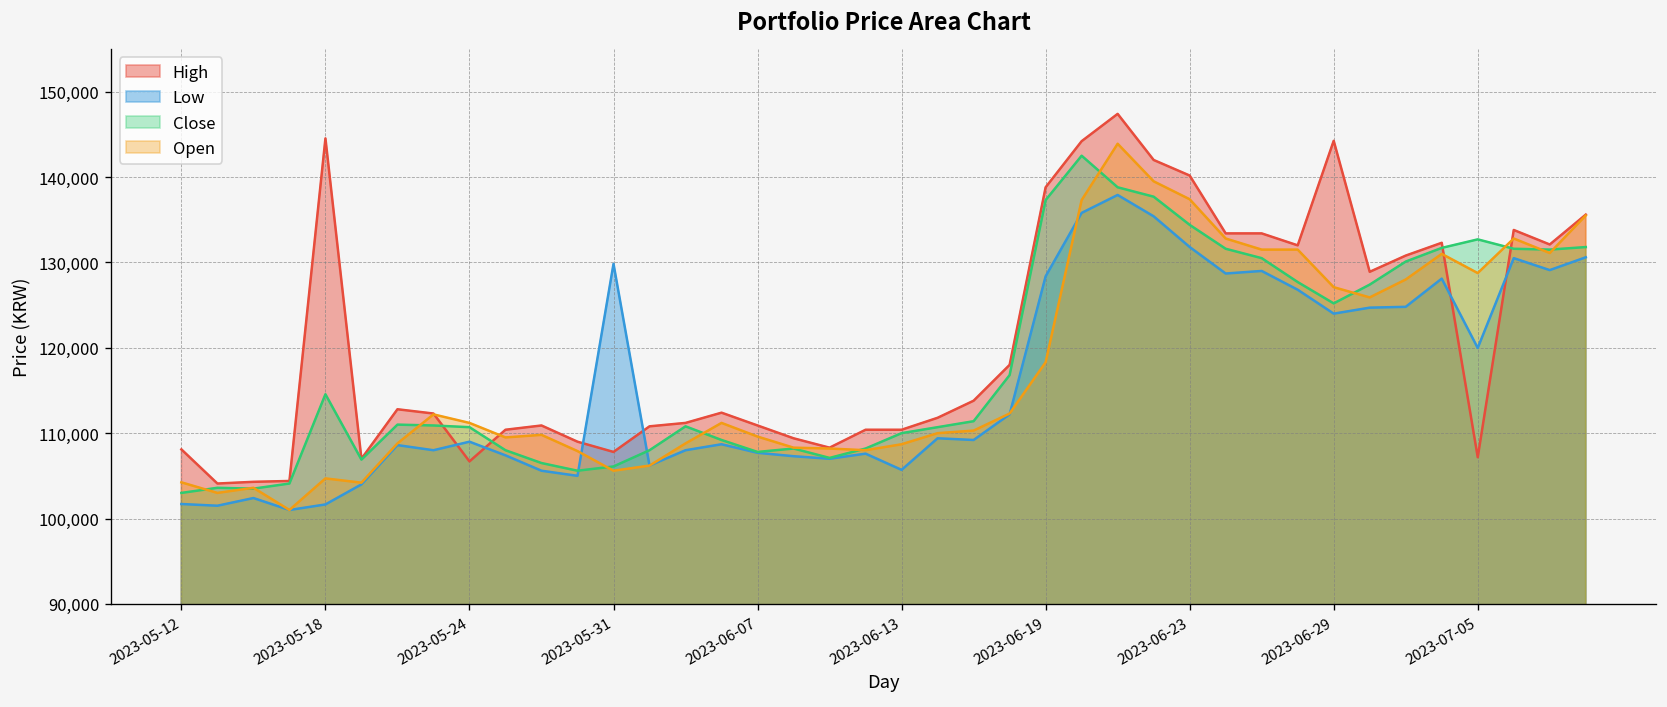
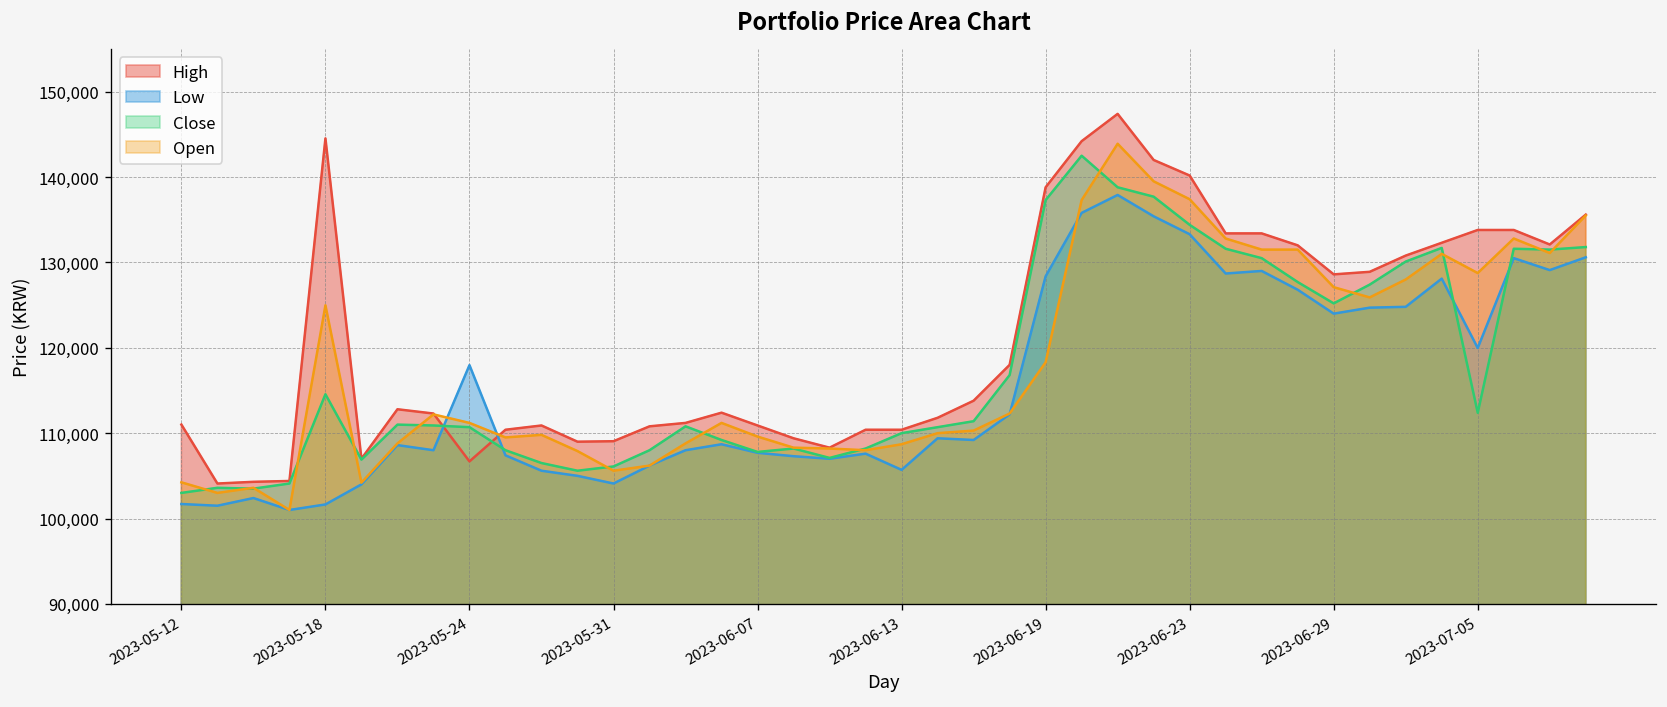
High, 2023-05-12: 108,000 -> 111,000
Open, 2023-05-18: 105,000 -> 125,000
Low, 2023-05-24: 109,000 -> 118,000
High, 2023-05-31: 108,000 -> 109,000
Low, 2023-05-31: 130,000 -> 104,000
Low, 2023-06-23: 132,000 -> 133,000
High, 2023-06-29: 144,000 -> 129,000
High, 2023-07-05: 107,000 -> 134,000
Close, 2023-07-05: 133,000 -> 112,000
